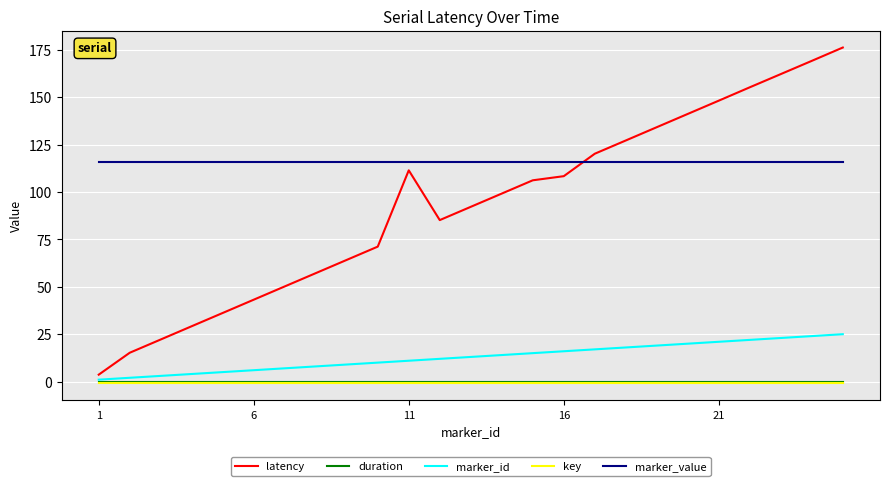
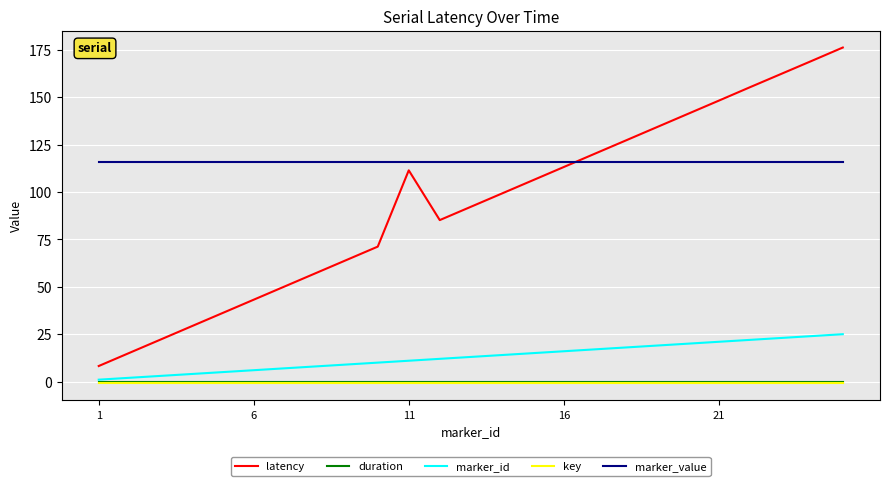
latency, 1: 4 -> 8
latency, 16: 108 -> 113
